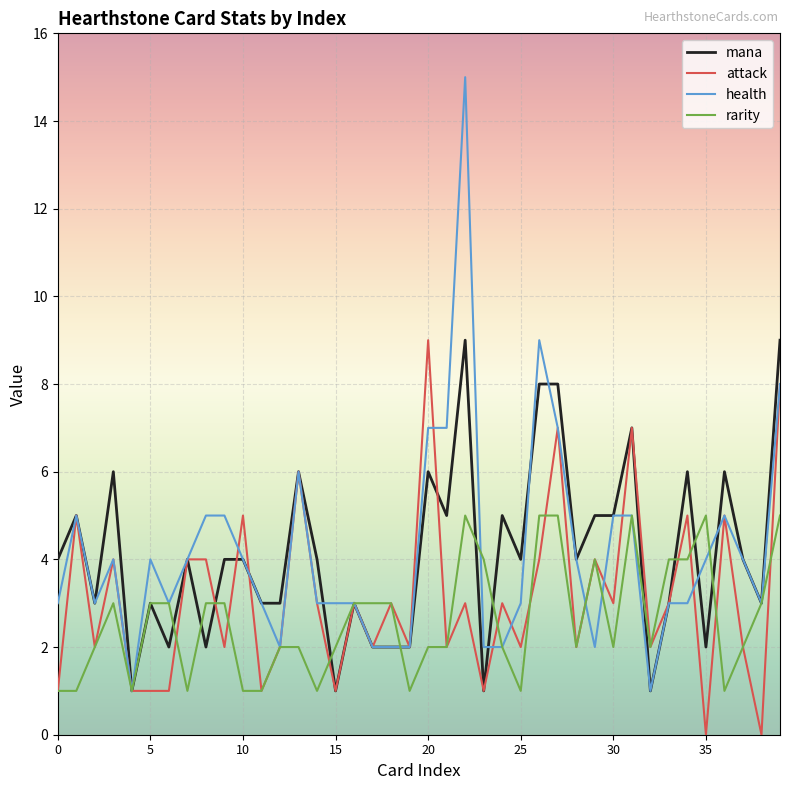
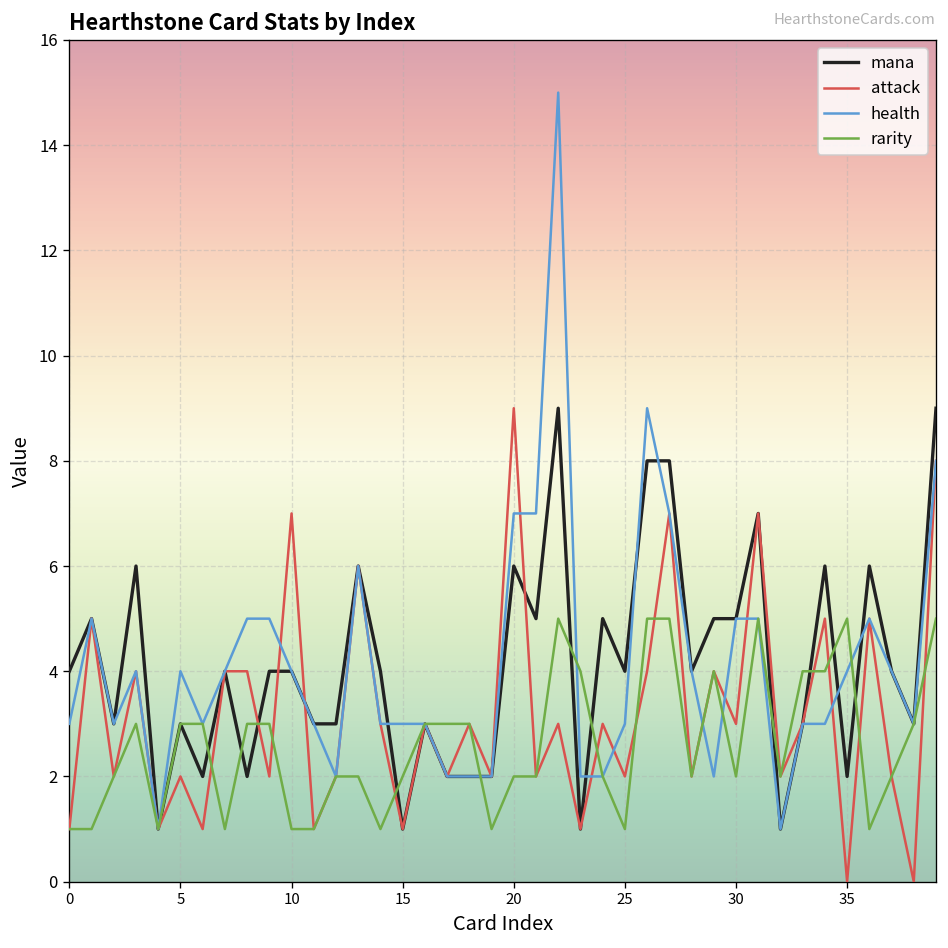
attack, 5: 1 -> 2
attack, 10: 5 -> 7
